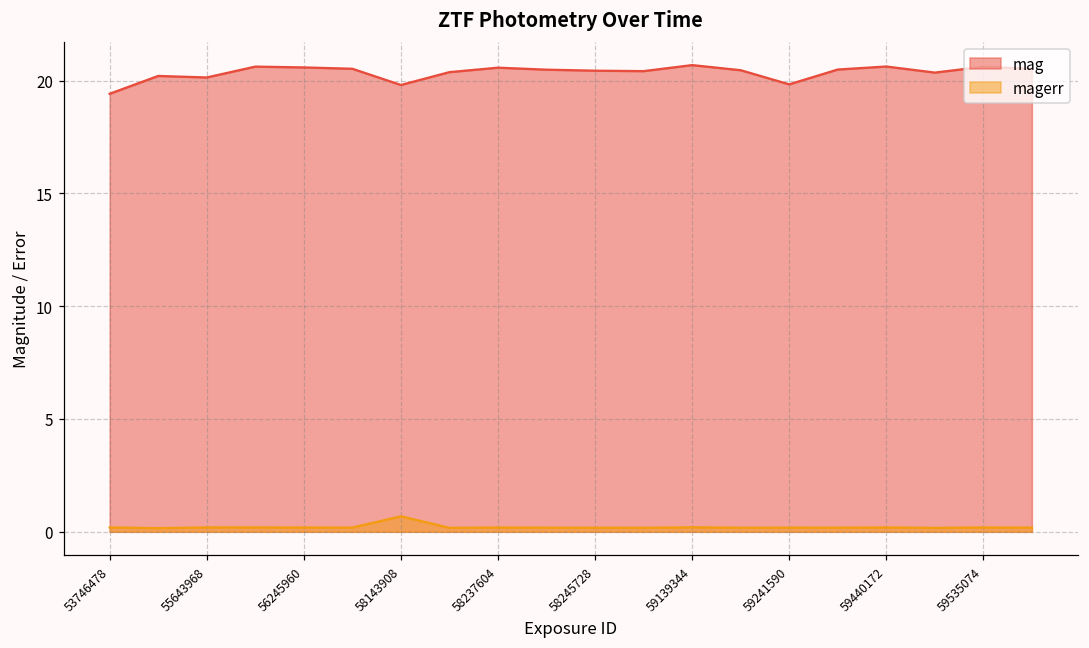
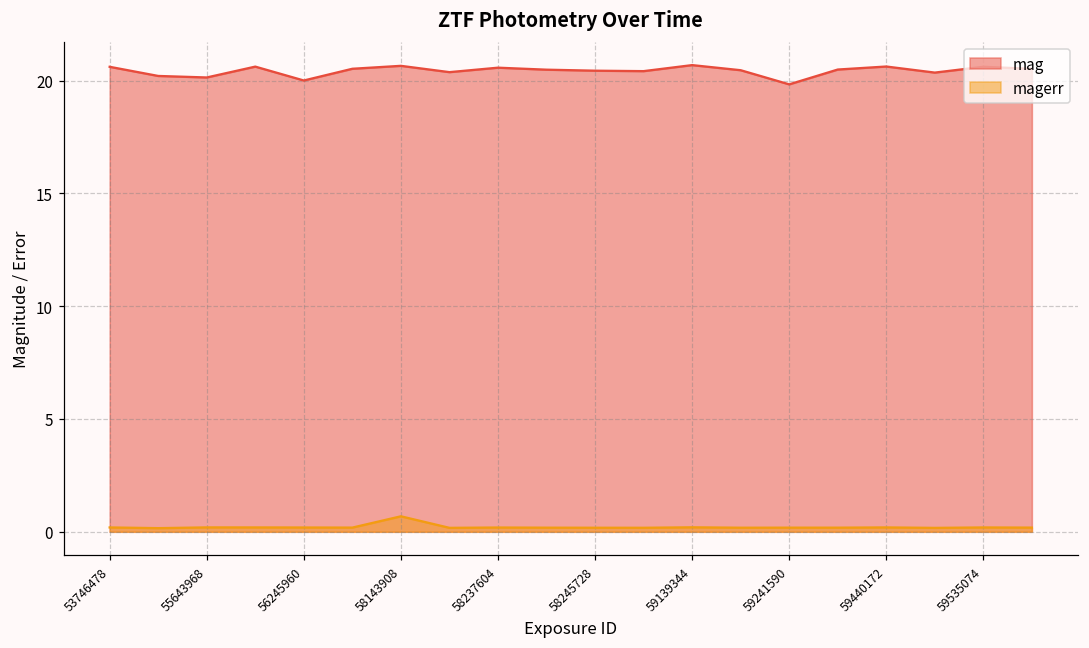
mag, 53746478: 19.4 -> 20.6
mag, 56245960: 20.6 -> 20.0
mag, 58143908: 19.8 -> 20.7
